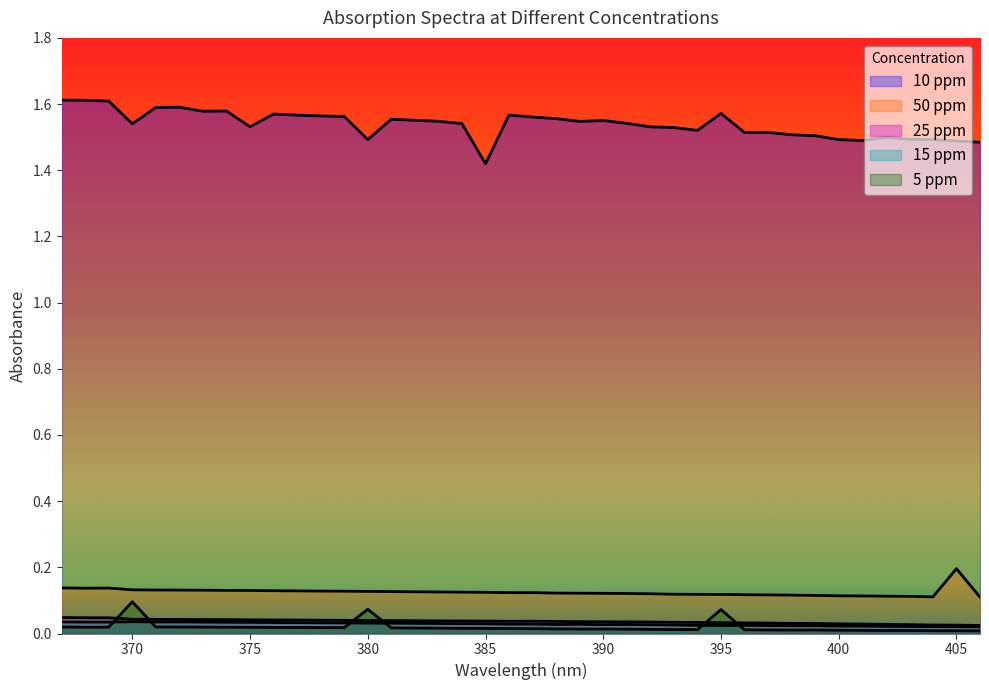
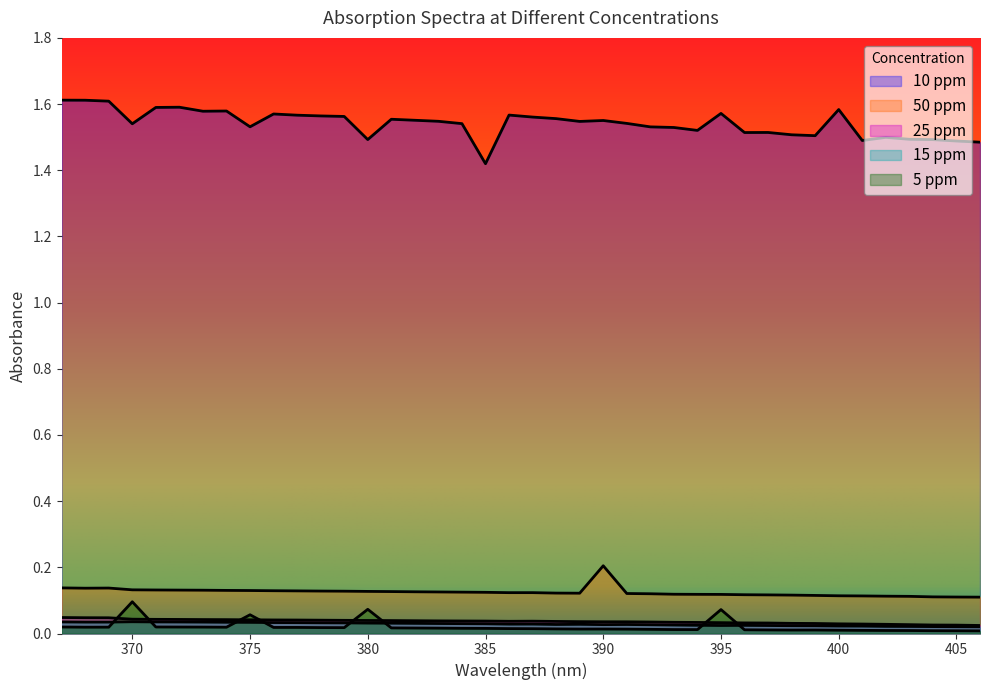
5 ppm, 375: 0.02 -> 0.06
50 ppm, 390: 0.12 -> 0.20
10 ppm, 400: 1.49 -> 1.58
50 ppm, 405: 0.20 -> 0.11
